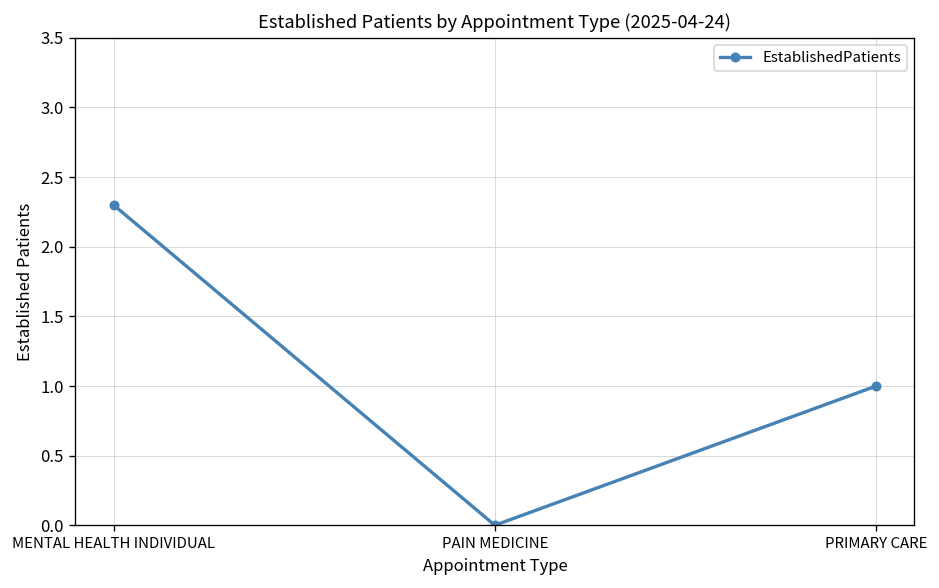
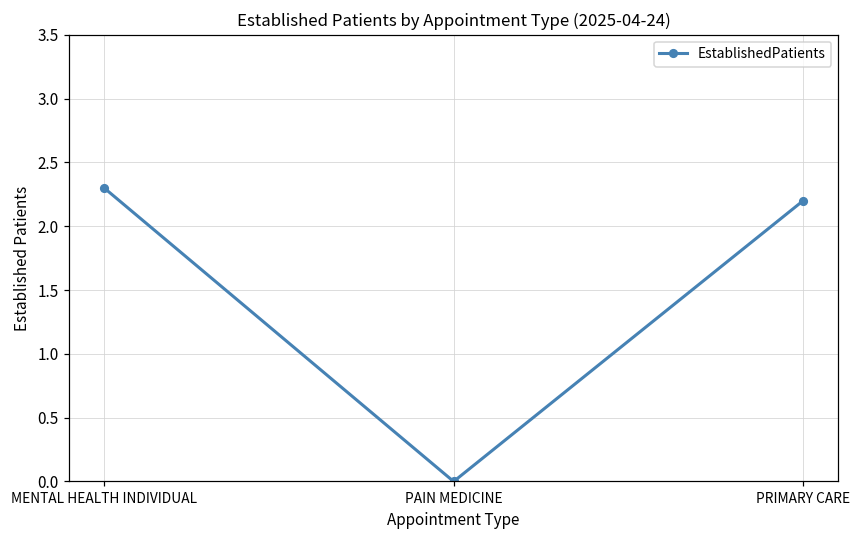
PRIMARY CARE: 1.0 -> 2.2
